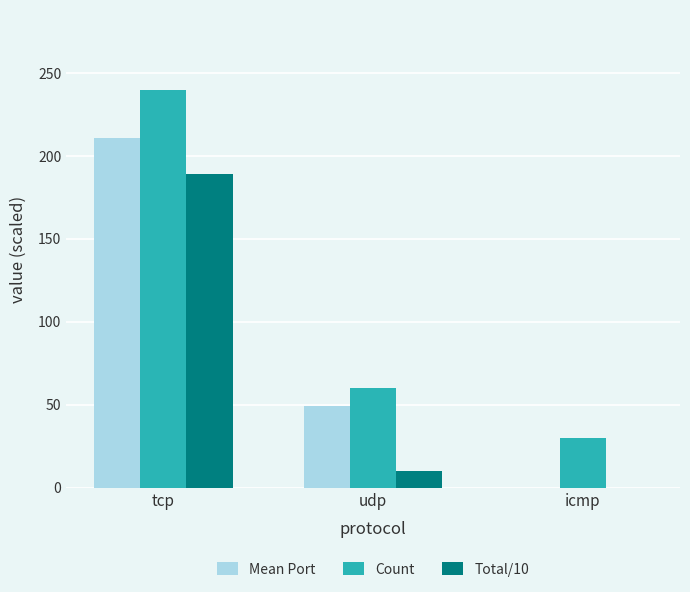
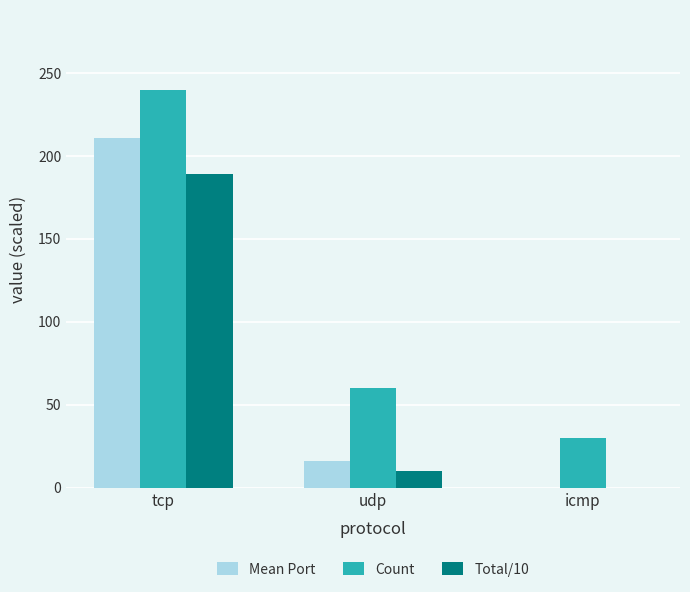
Mean Port, udp: 50 -> 16
